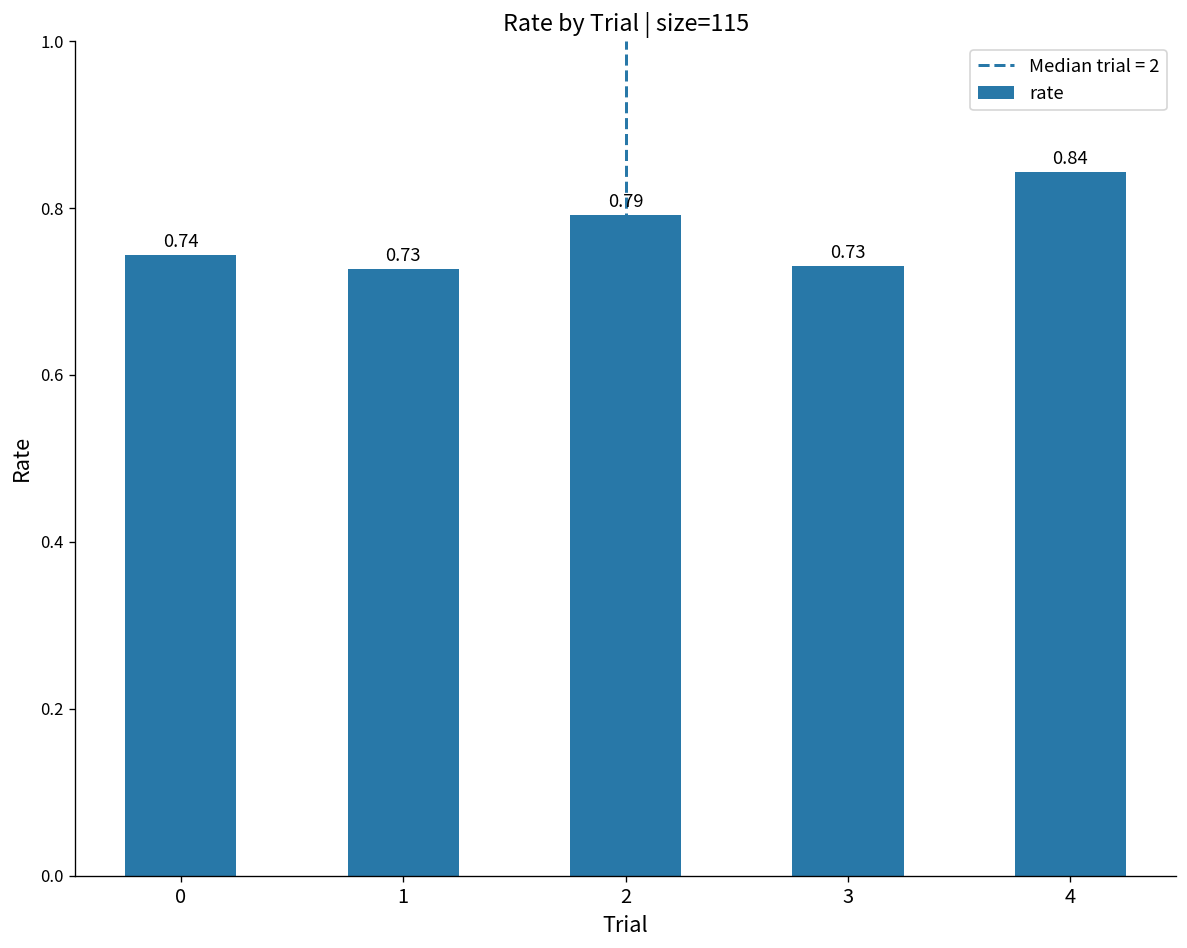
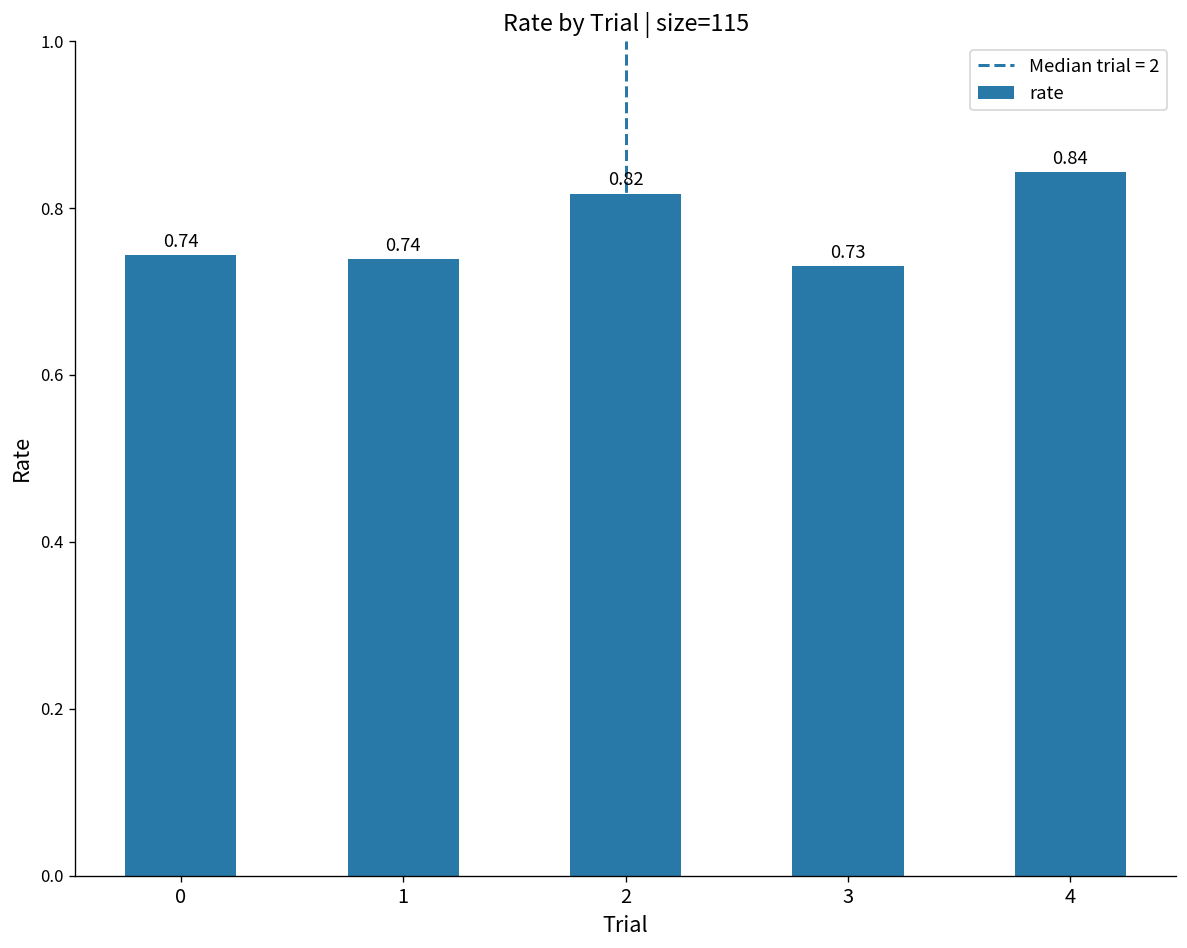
1: 0.73 -> 0.74
2: 0.79 -> 0.82
